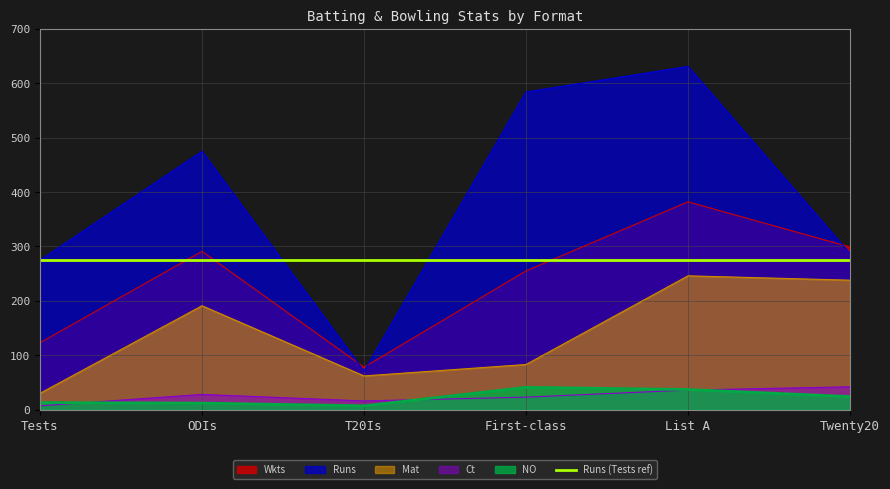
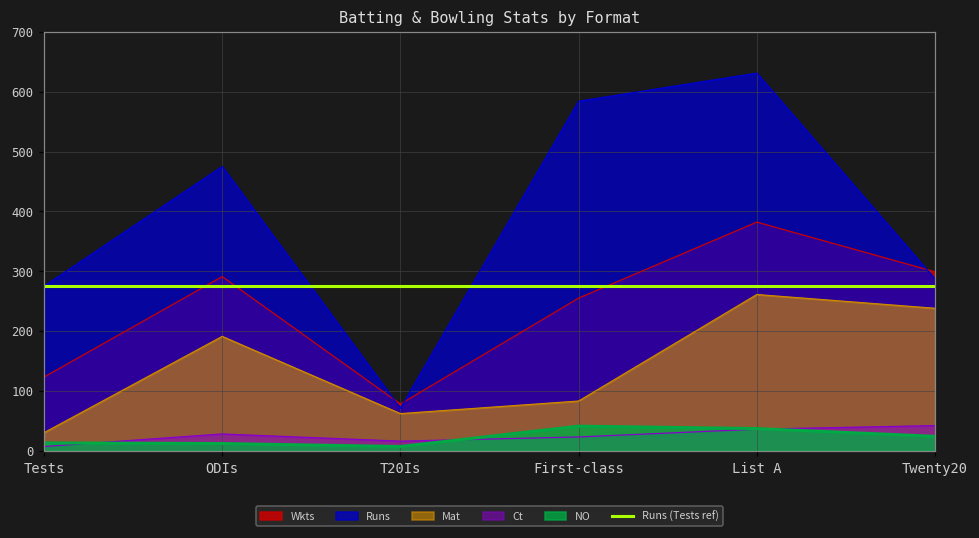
Mat, List A: 250 -> 260
